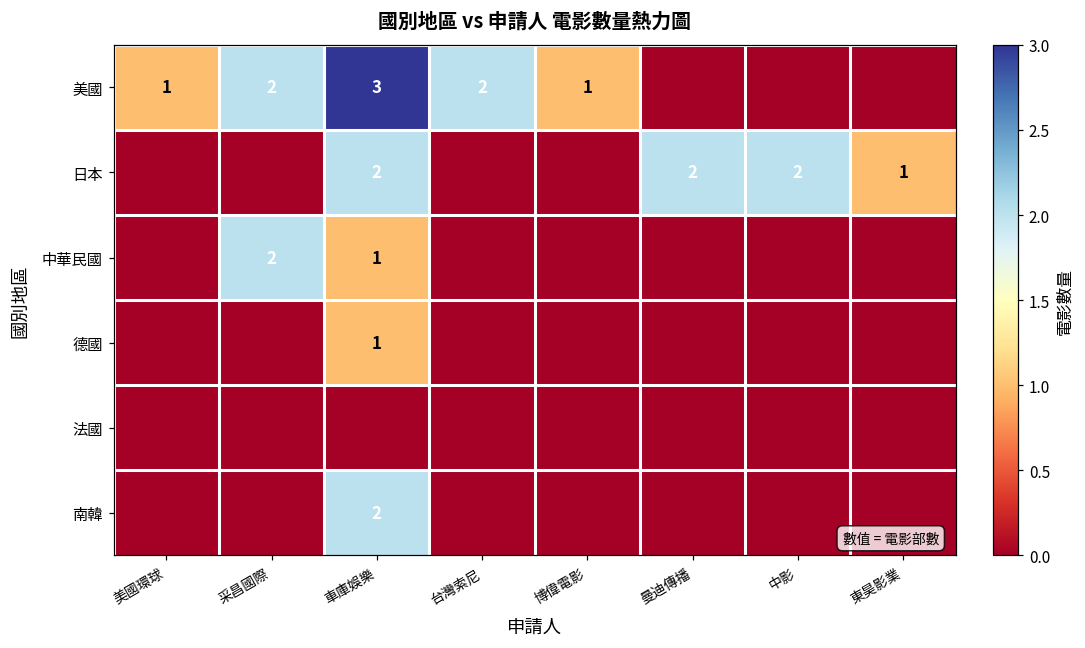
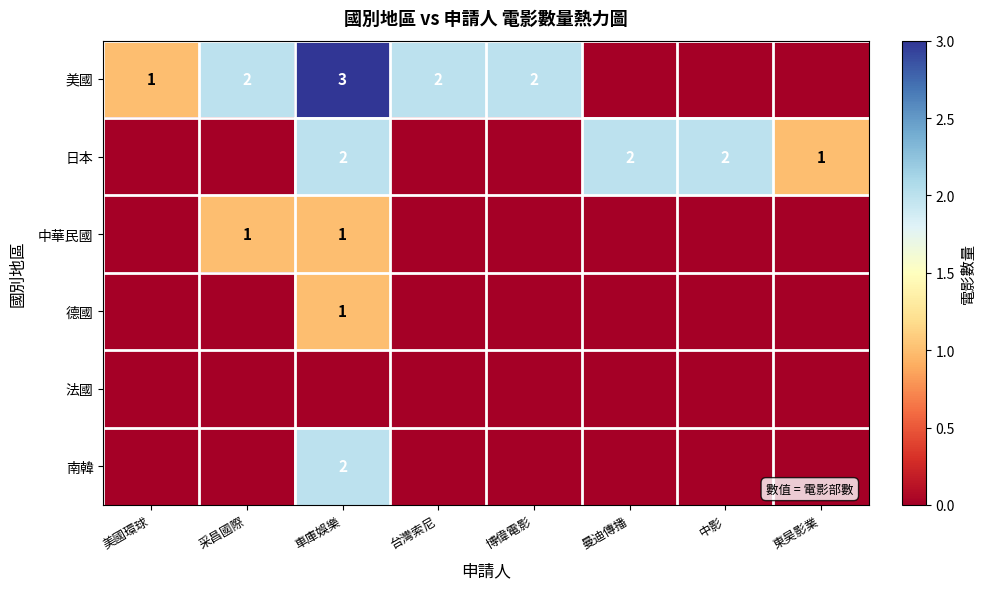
美國, 博偉電影: 1 -> 2
中華民國, 采昌國際: 2 -> 1
